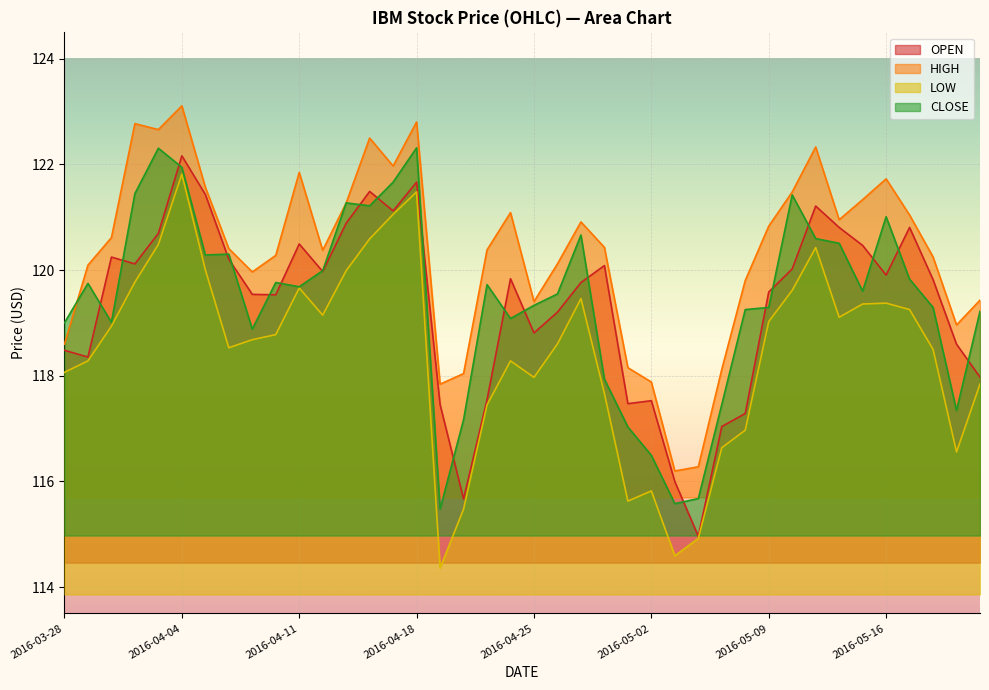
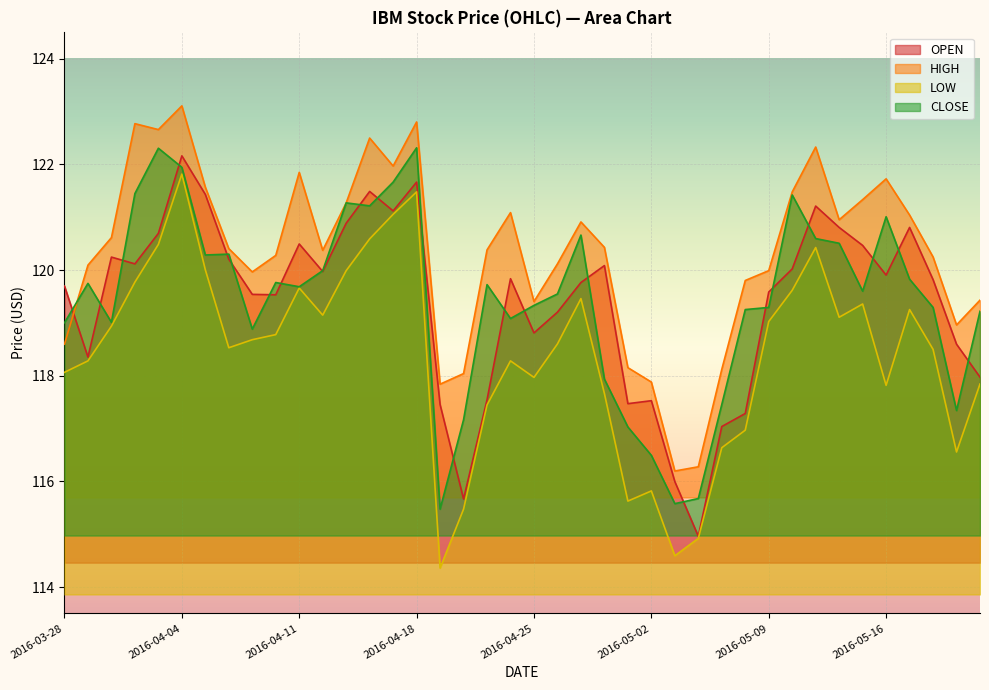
OPEN, 2016-03-28: 118.5 -> 119.7
HIGH, 2016-05-09: 120.8 -> 120.0
LOW, 2016-05-16: 119.4 -> 117.8
